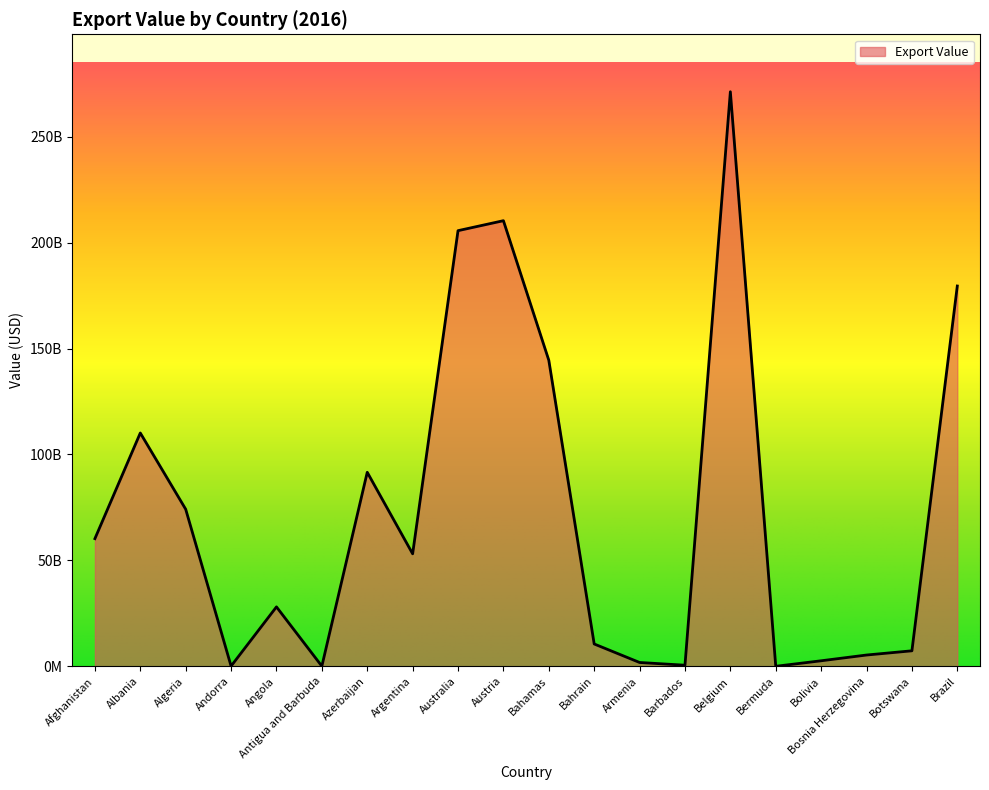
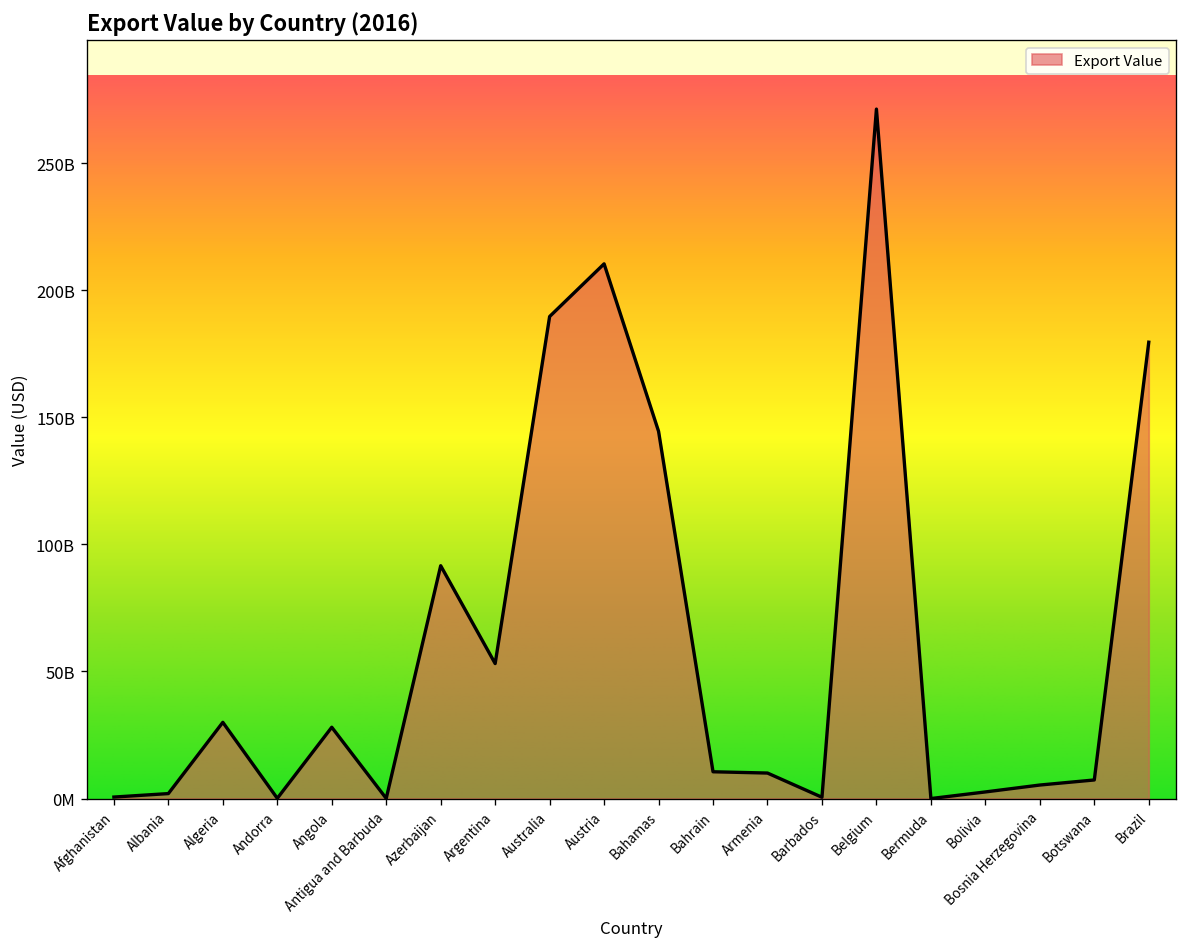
Afghanistan: 60000000000 -> 1000000000
Albania: 110000000000 -> 2000000000
Algeria: 74000000000 -> 30000000000
Australia: 206000000000 -> 190000000000
Armenia: 2000000000 -> 10000000000
